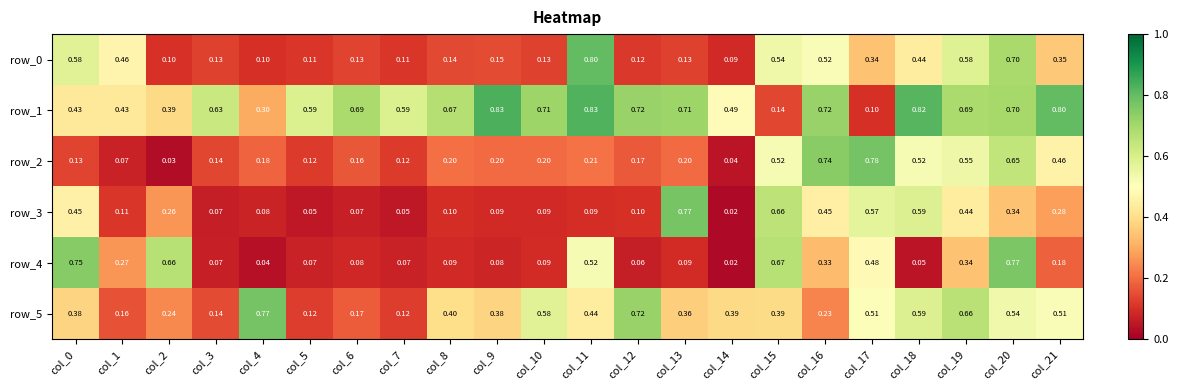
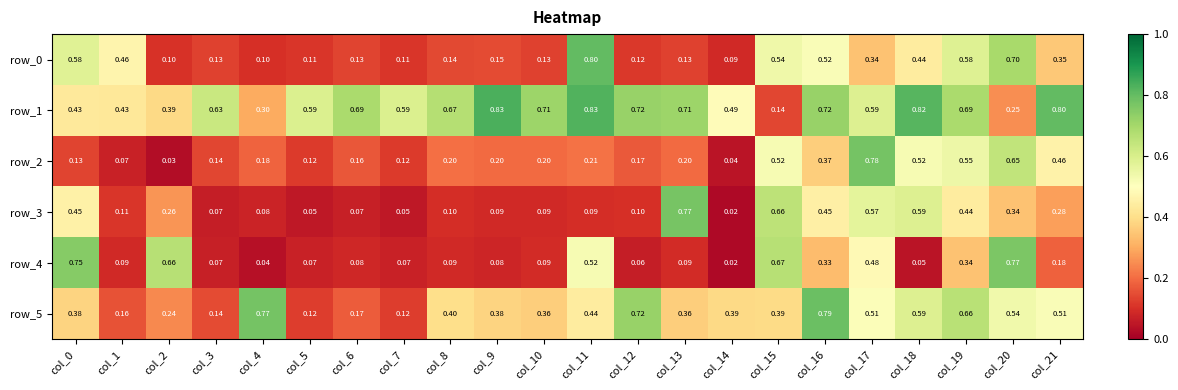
row_1, col_17: 0.10 -> 0.59
row_1, col_20: 0.70 -> 0.25
row_2, col_16: 0.74 -> 0.37
row_4, col_1: 0.27 -> 0.09
row_5, col_10: 0.58 -> 0.36
row_5, col_16: 0.23 -> 0.79
